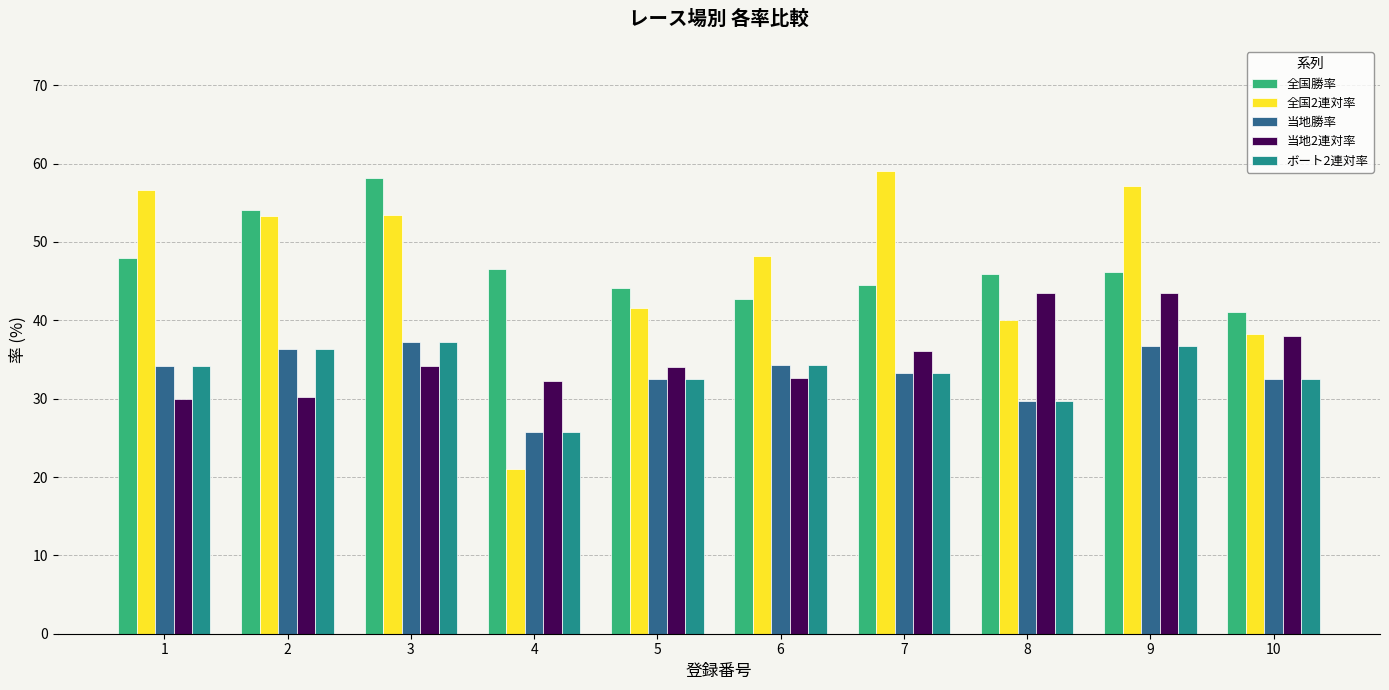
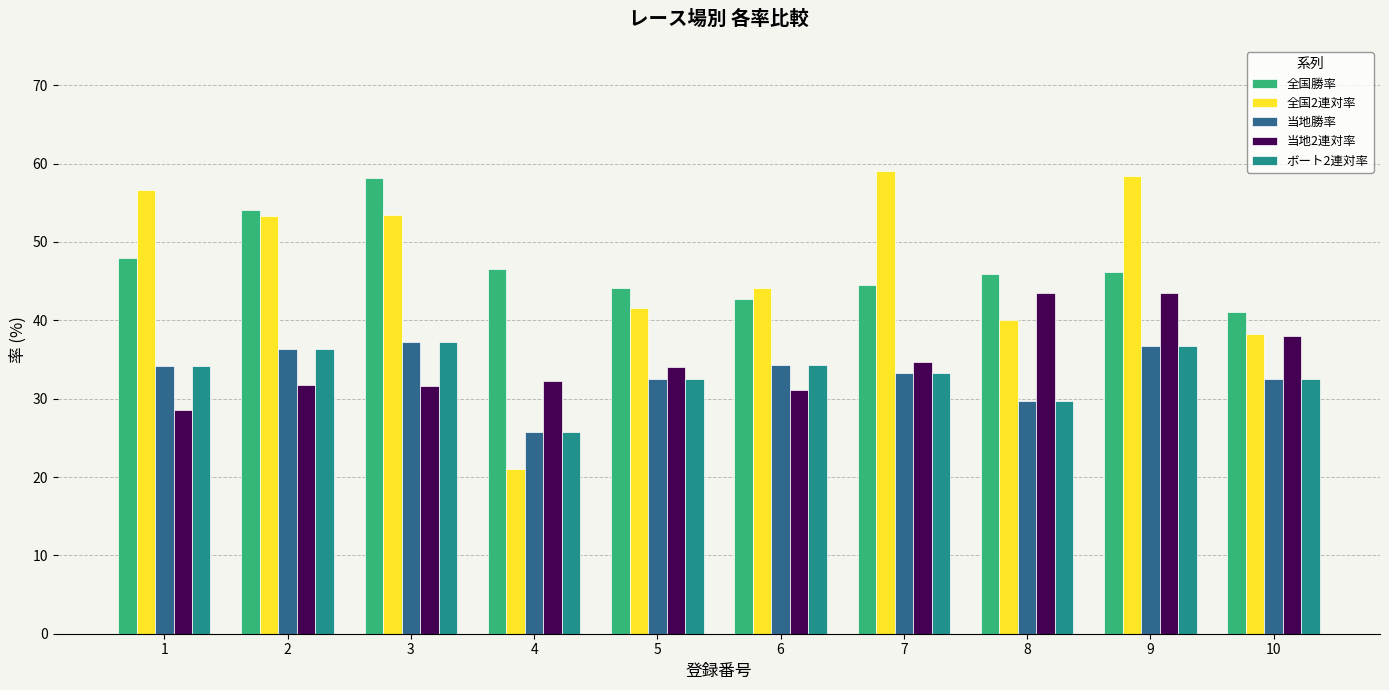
当地2連対率, 1: 30 -> 29
当地2連対率, 2: 30 -> 32
当地2連対率, 3: 34 -> 32
全国2連対率, 6: 48 -> 44
当地2連対率, 6: 33 -> 31
当地2連対率, 7: 36 -> 35
全国2連対率, 9: 57 -> 58
